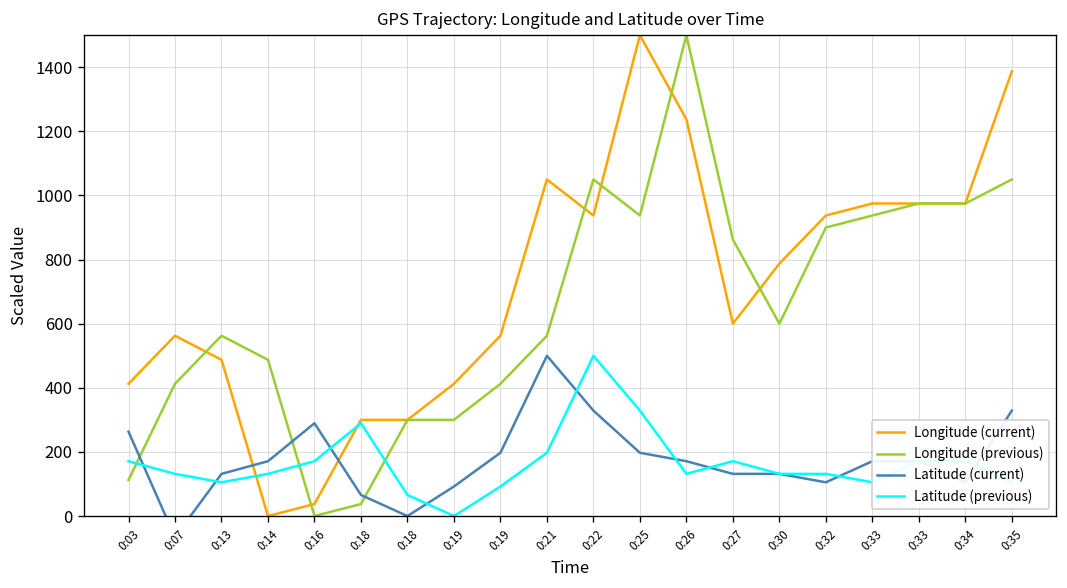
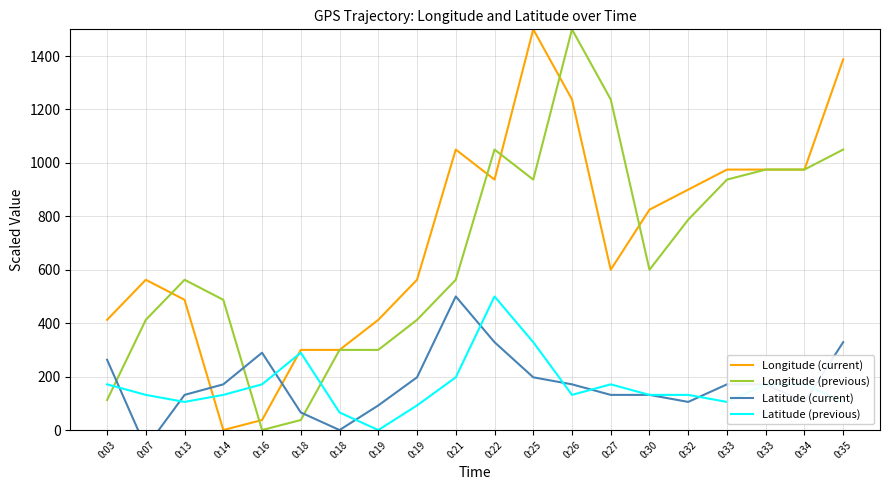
Longitude (previous), 0:27: 860 -> 1240
Longitude (current), 0:30: 790 -> 830
Longitude (current), 0:32: 940 -> 900
Longitude (previous), 0:32: 900 -> 790
